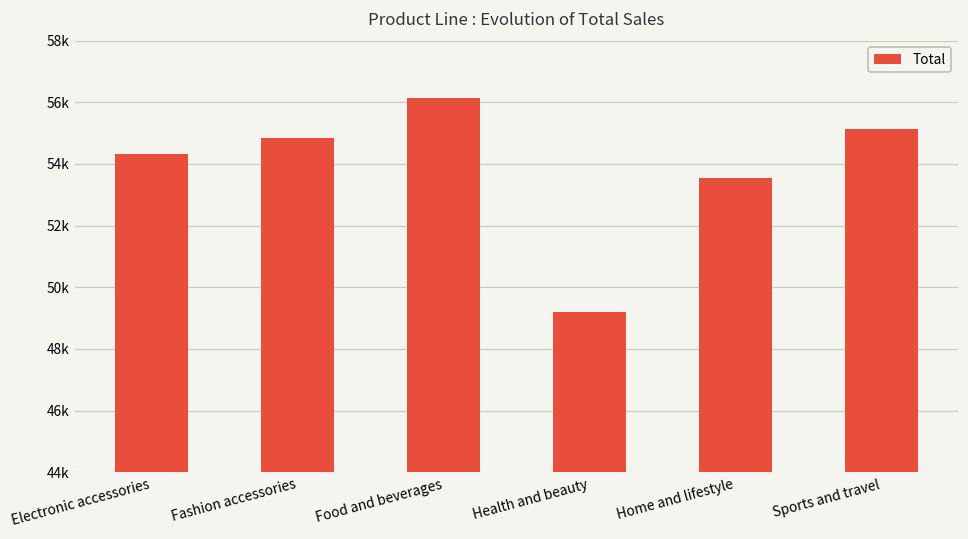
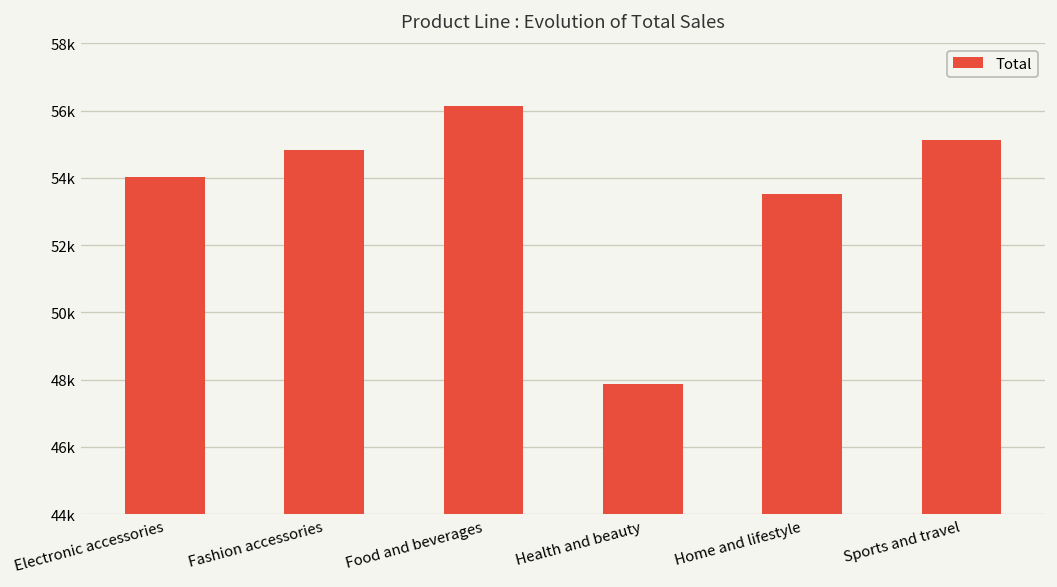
Electronic accessories: 54300 -> 54000
Health and beauty: 49200 -> 47900
